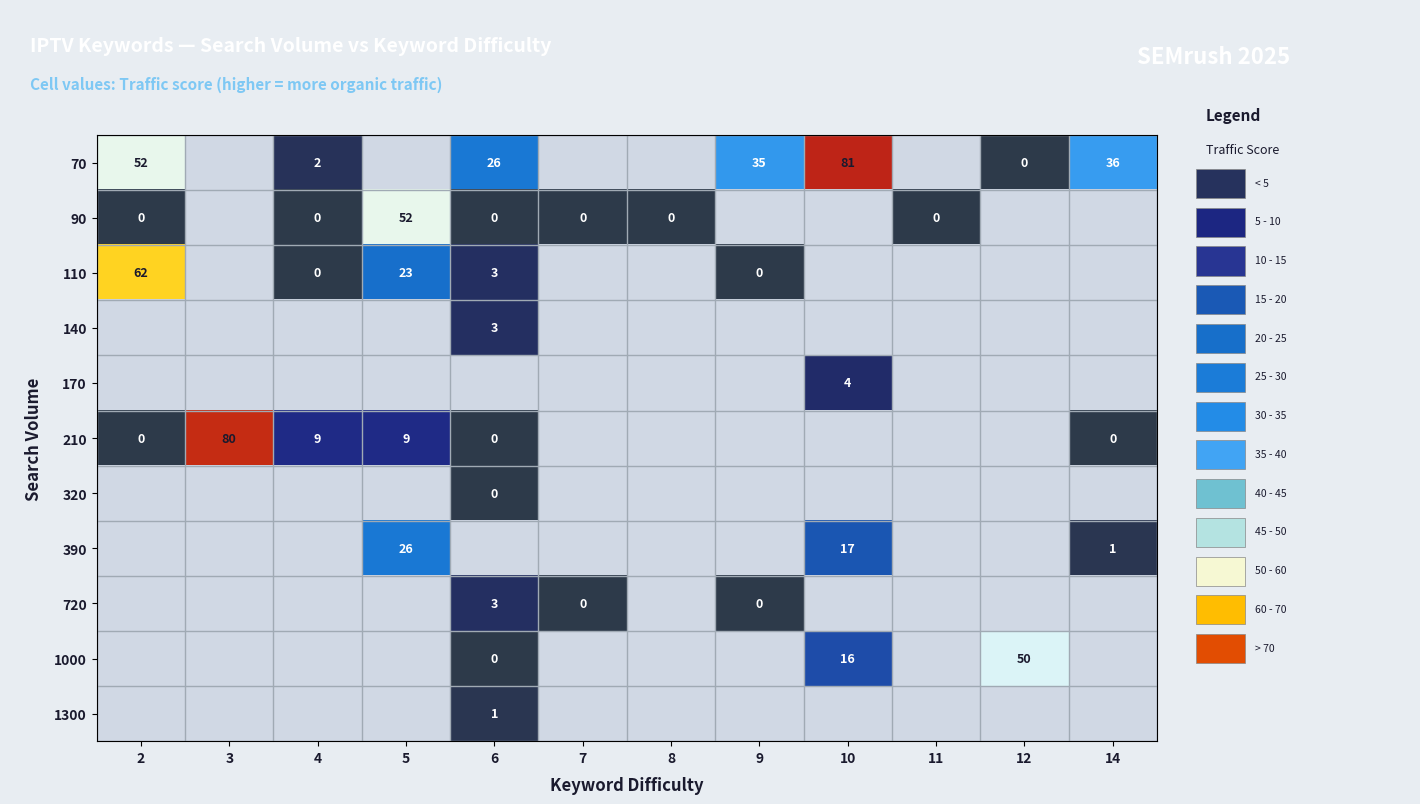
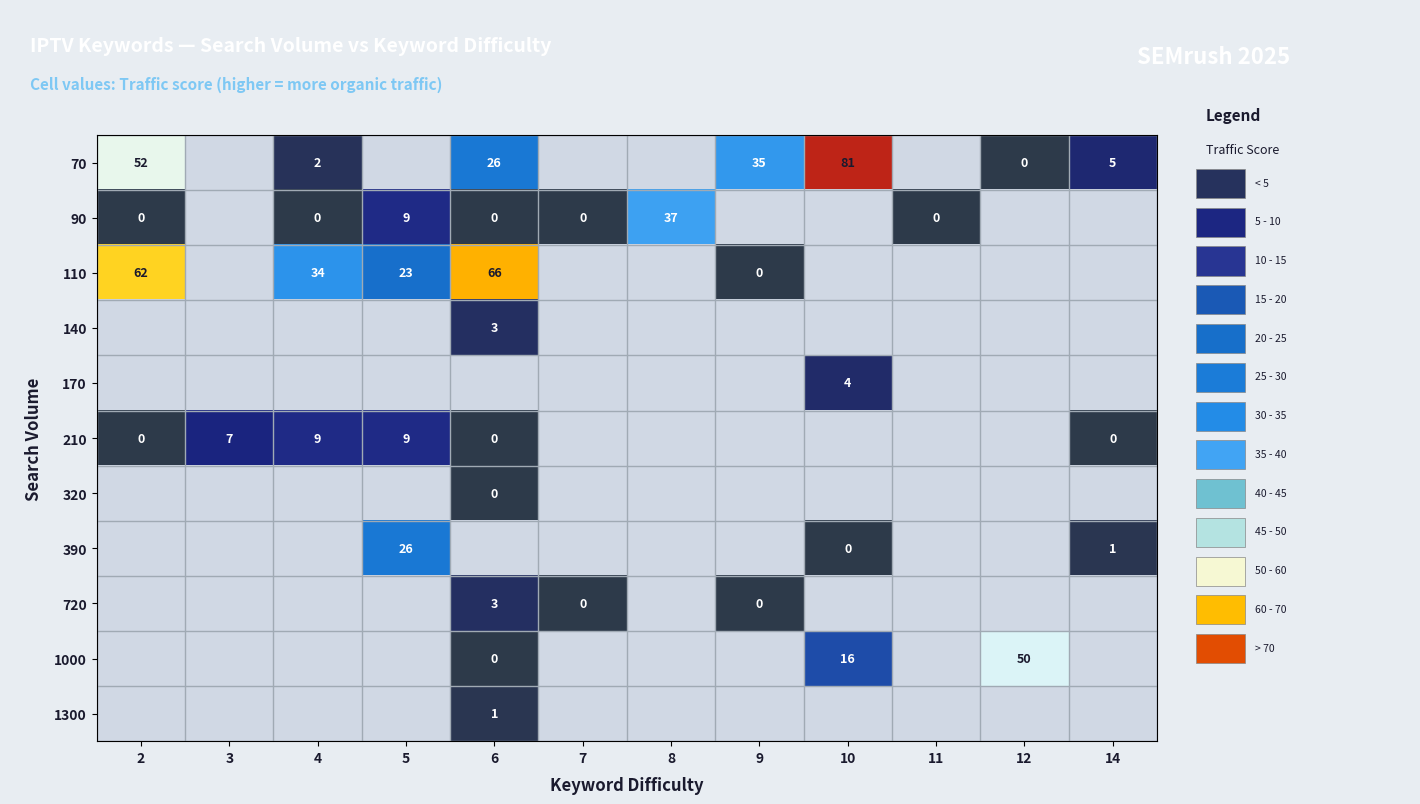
70, 14: 36 -> 5
90, 5: 52 -> 9
90, 8: 0 -> 37
110, 4: 0 -> 34
110, 6: 3 -> 66
210, 3: 80 -> 7
390, 10: 17 -> 0
